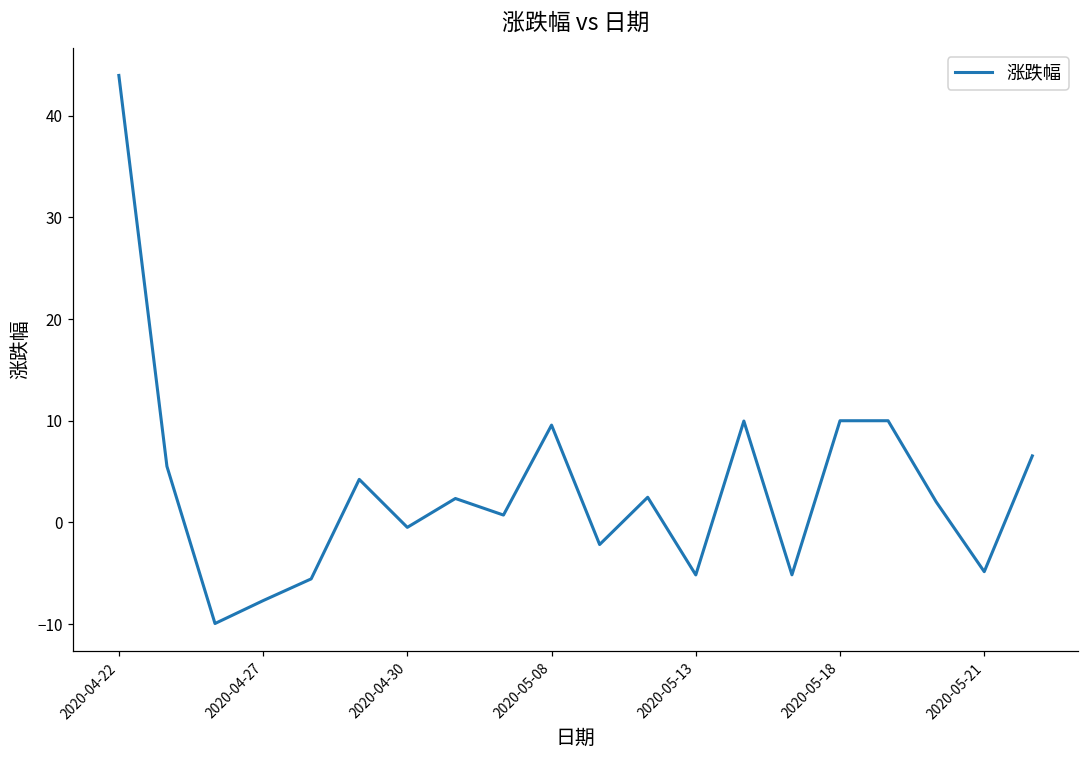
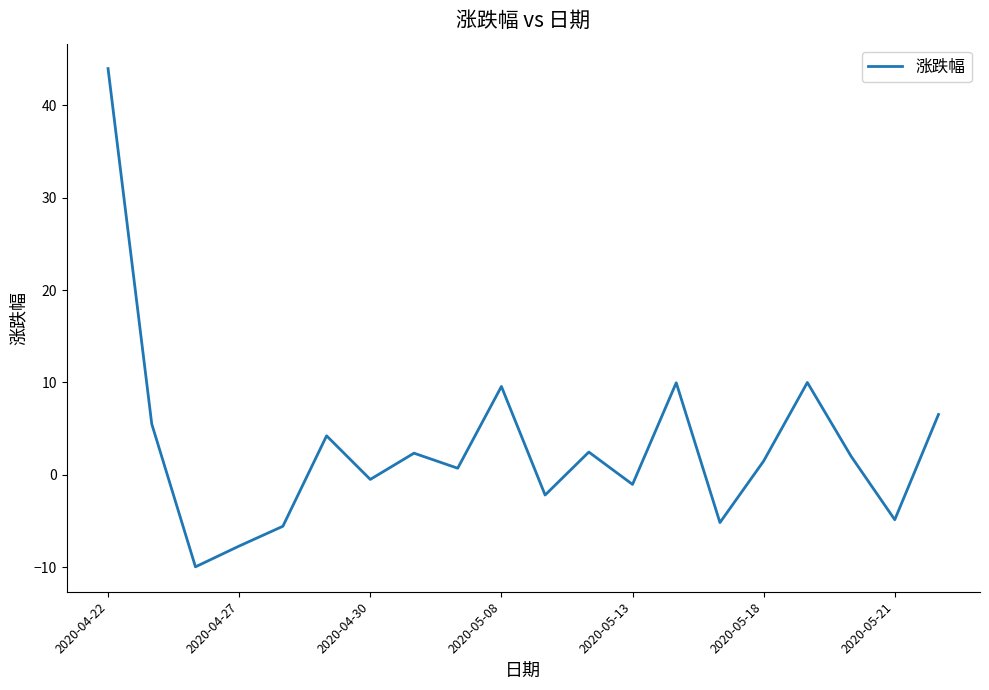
2020-05-13: -5 -> -1
2020-05-18: 10 -> 2
